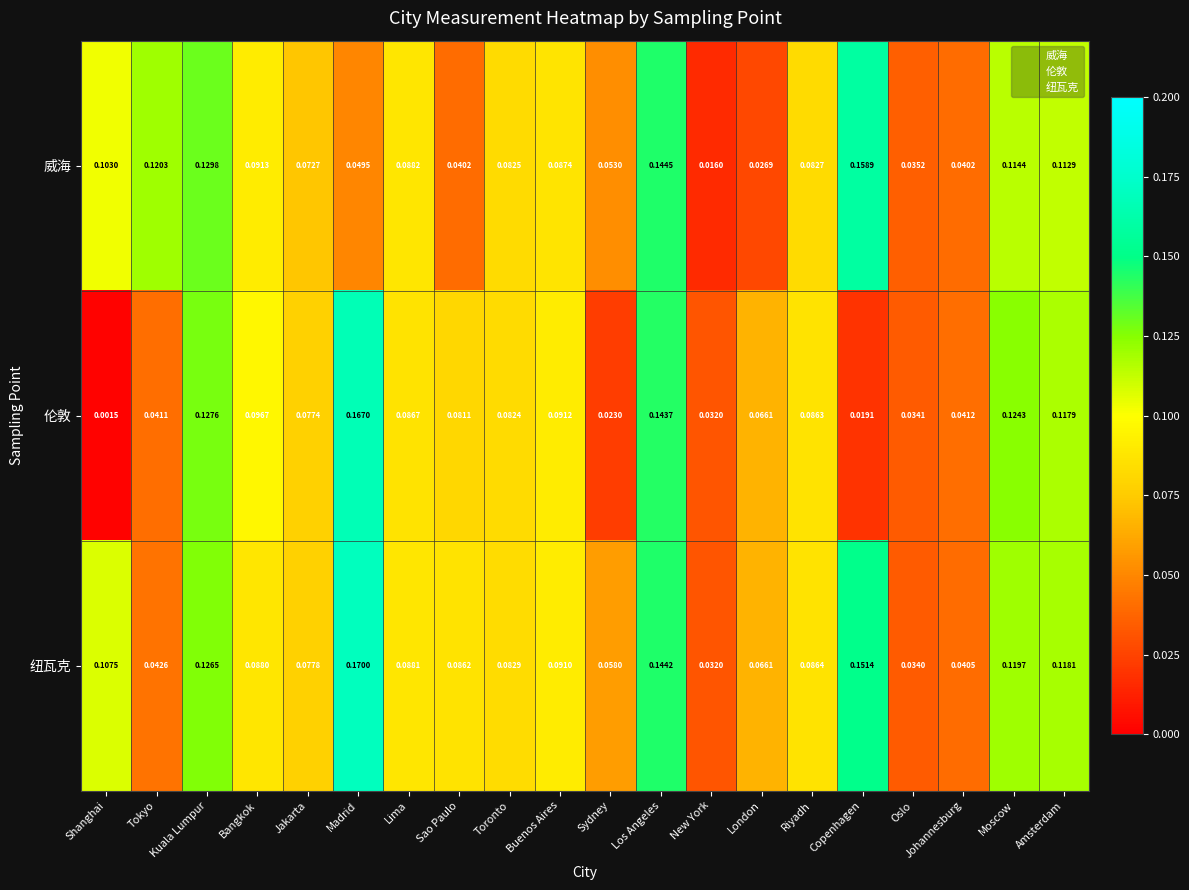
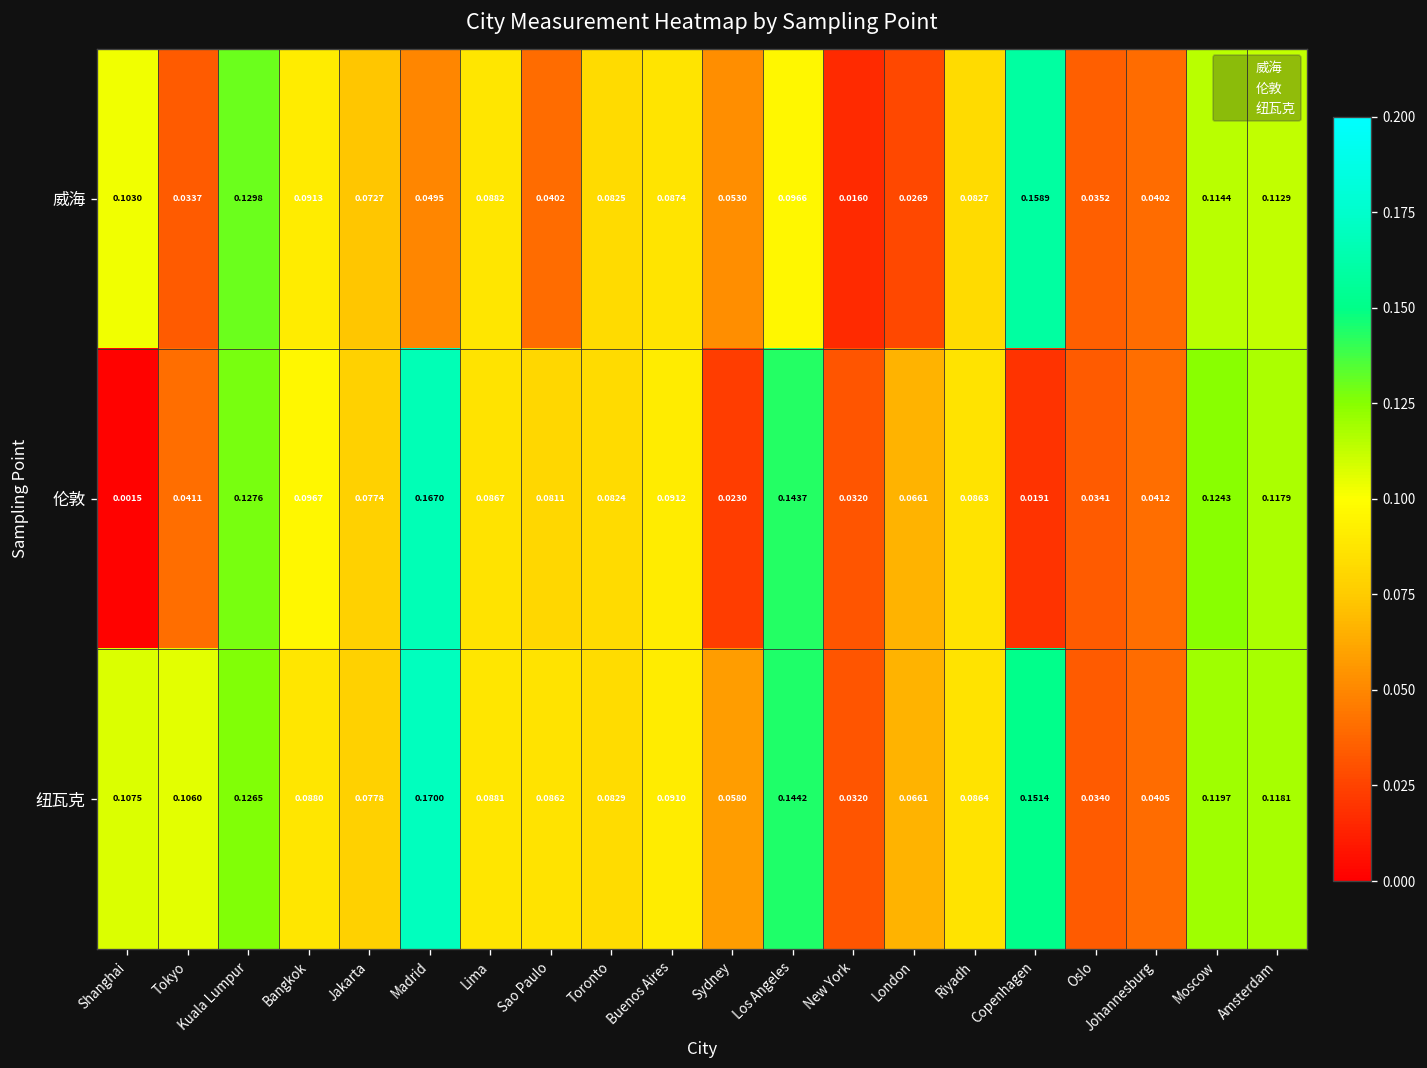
威海, Tokyo: 0.1203 -> 0.0337
威海, Los Angeles: 0.1445 -> 0.0966
纽瓦克, Tokyo: 0.0426 -> 0.1060
